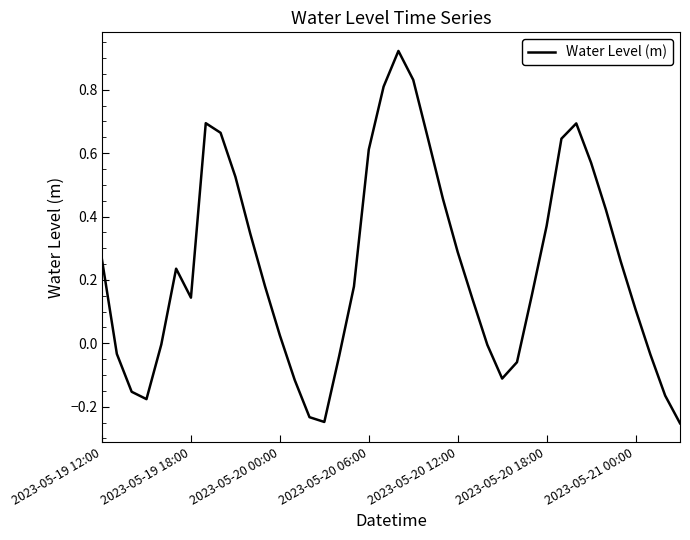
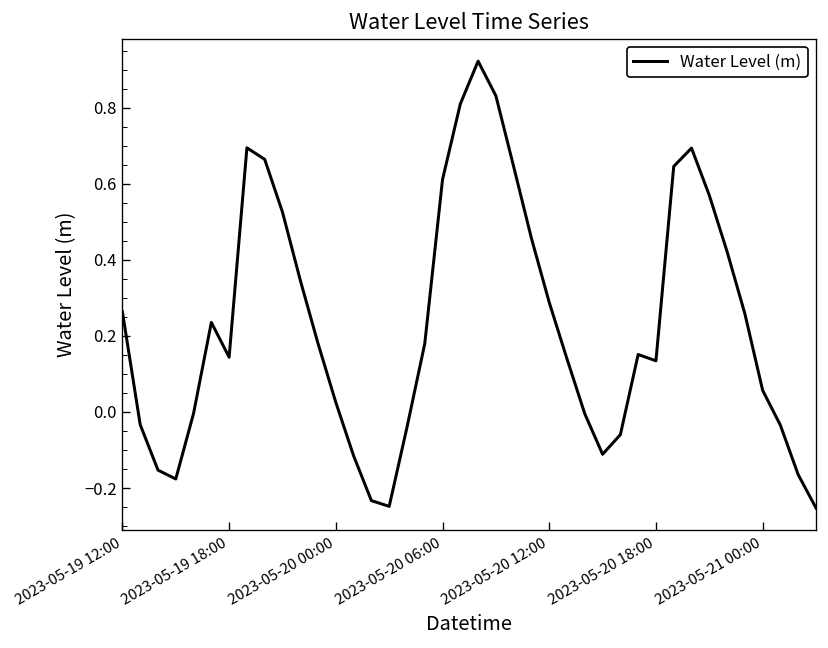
2023-05-20 18:00: 0.37 -> 0.13
2023-05-21 00:00: 0.11 -> 0.06
